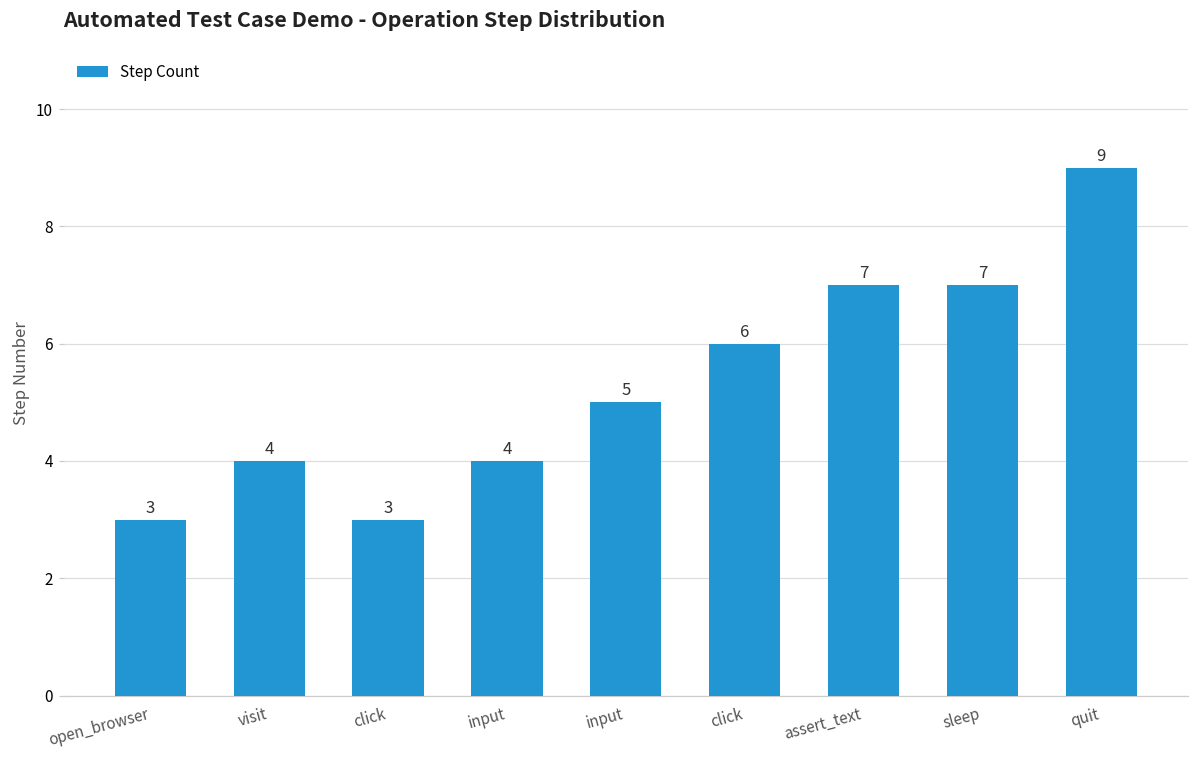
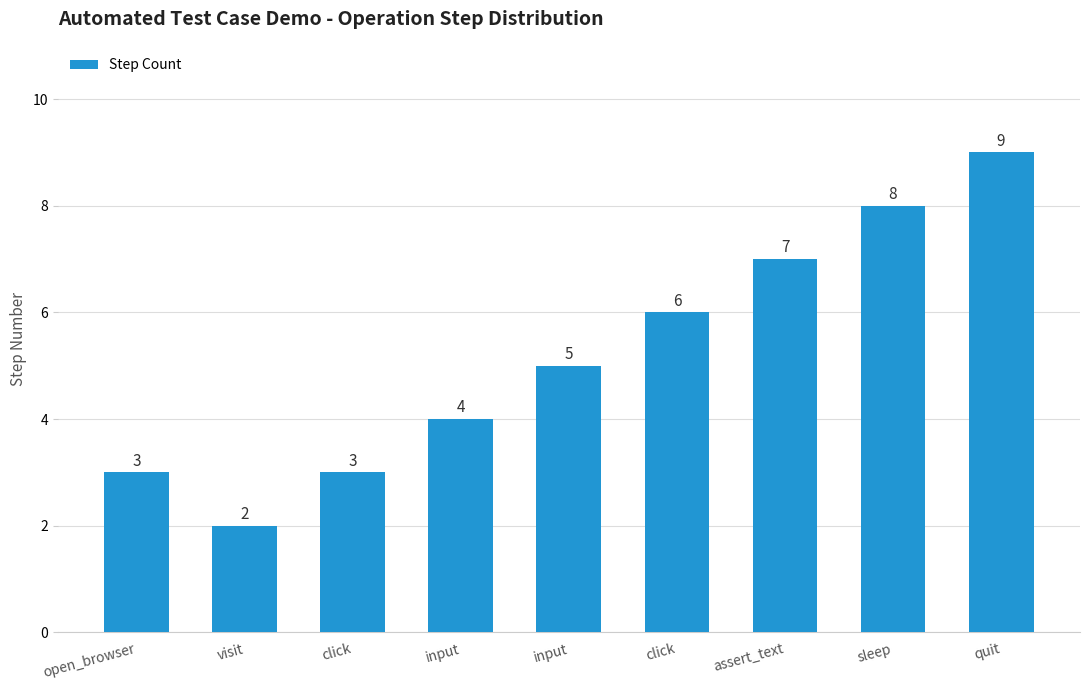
visit: 4 -> 2
sleep: 7 -> 8
